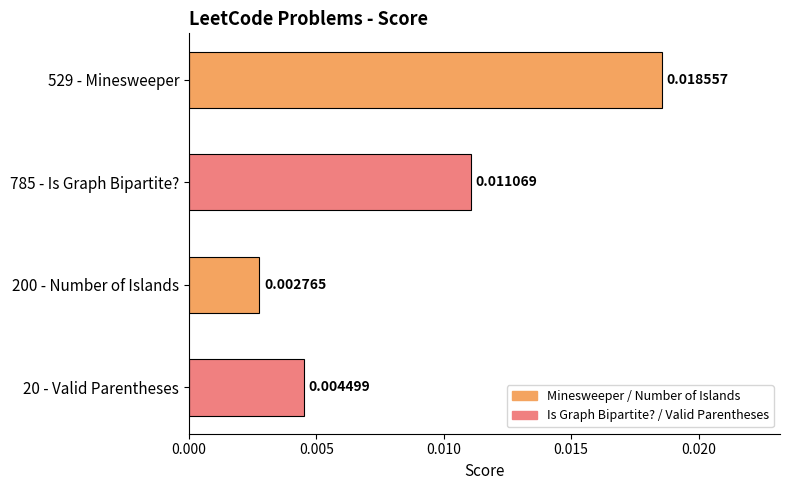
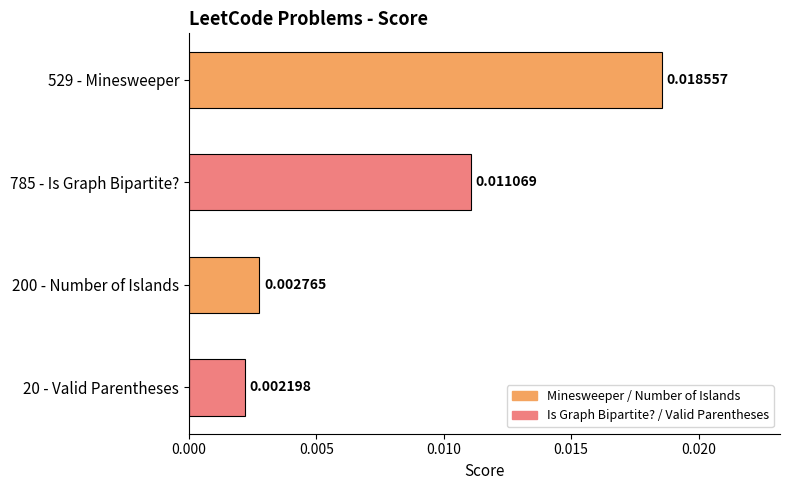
20 - Valid Parentheses: 0.004499 -> 0.002198
